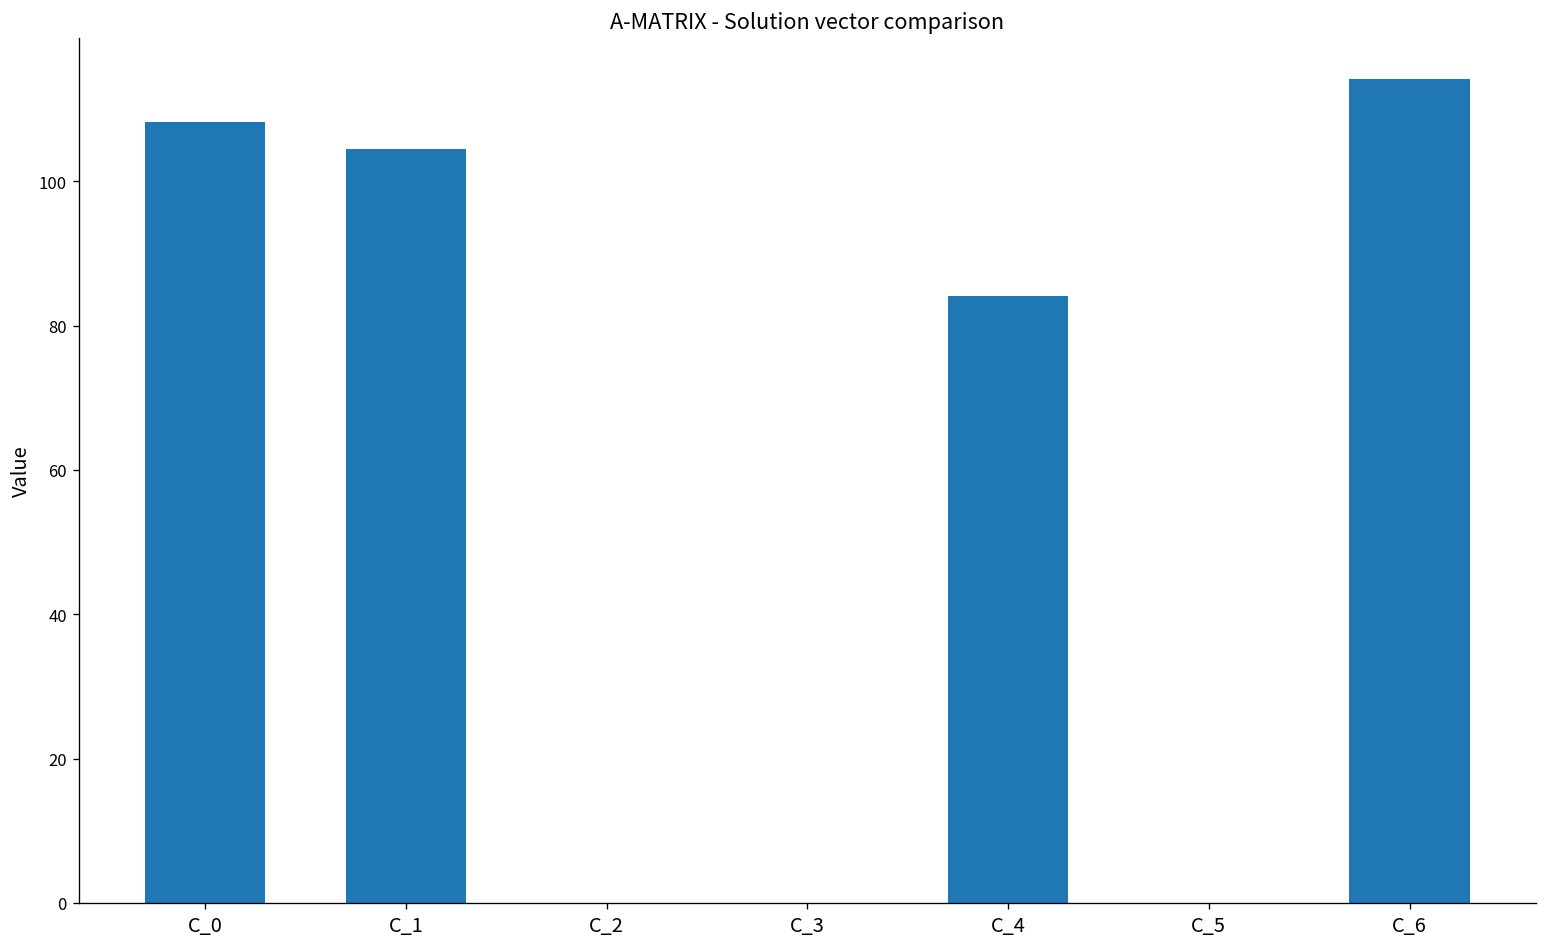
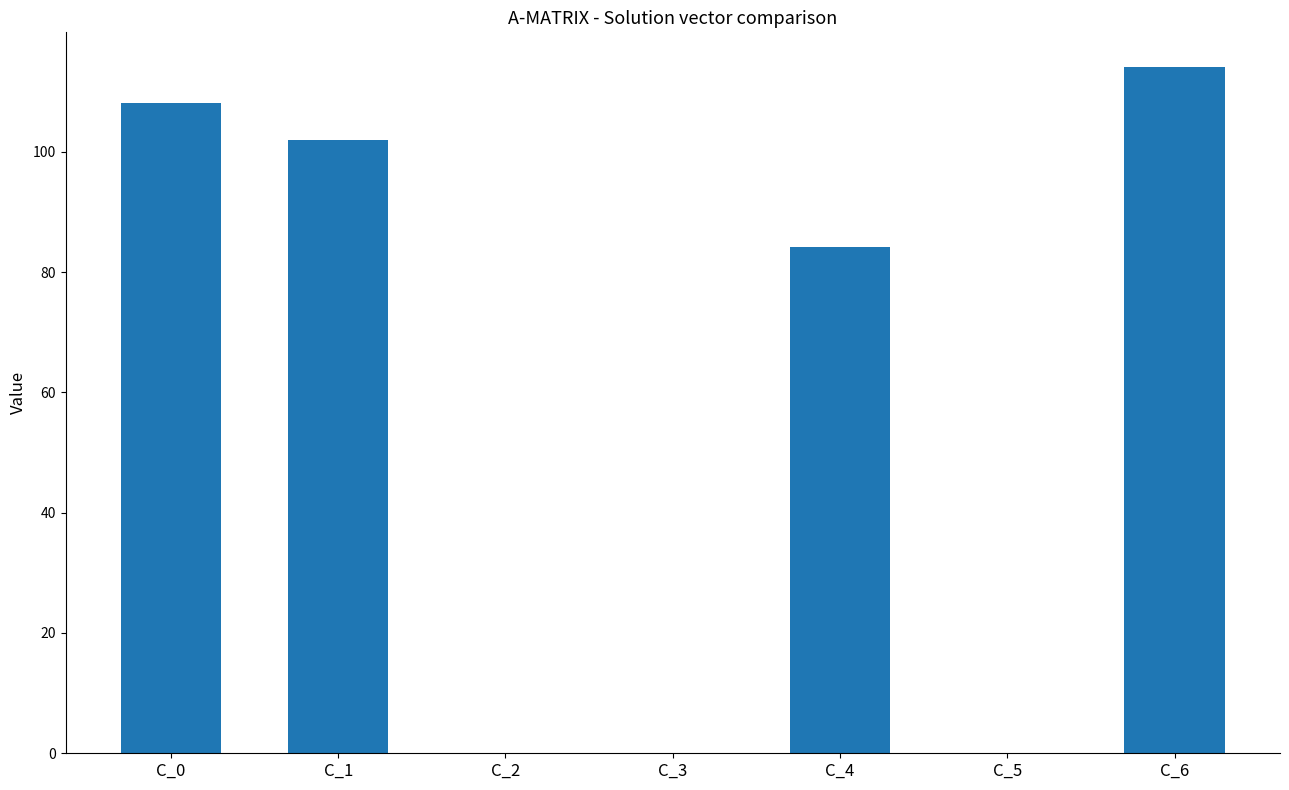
C_1: 105 -> 102
